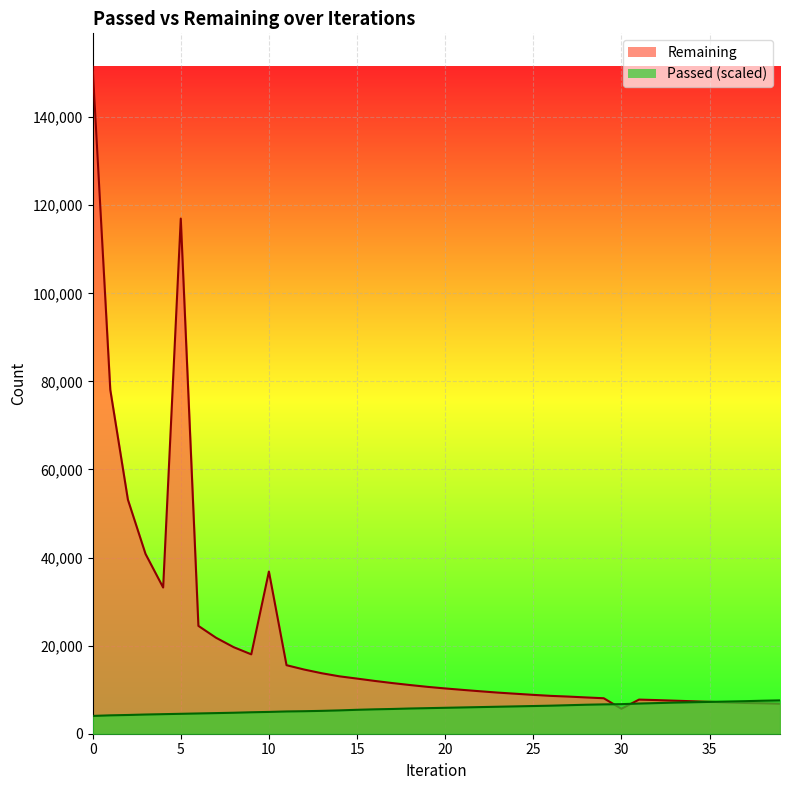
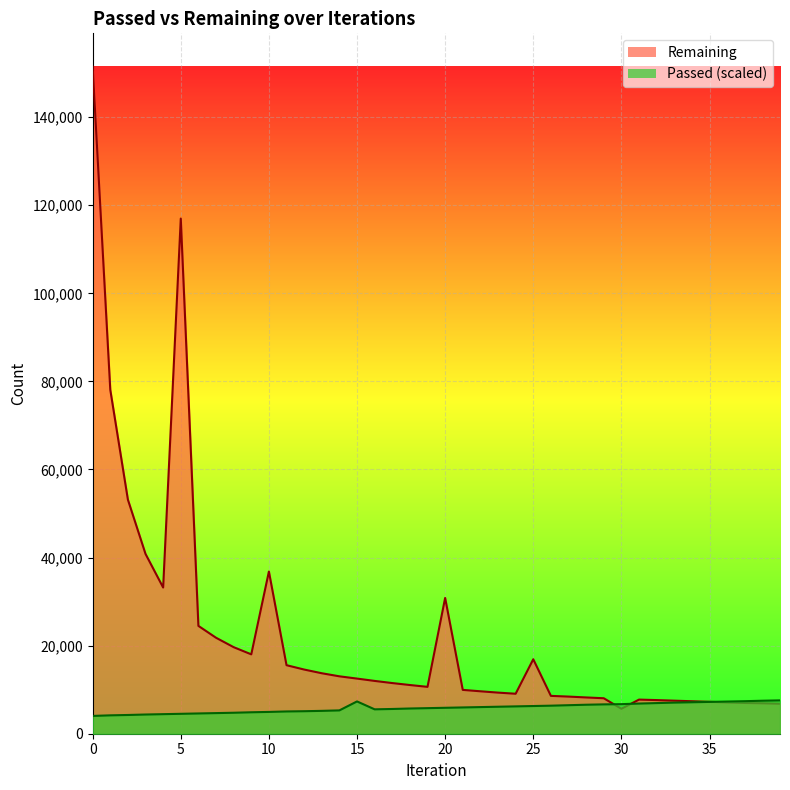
Passed (scaled), 15: 5,000 -> 7,000
Remaining, 20: 10,000 -> 31,000
Remaining, 25: 9,000 -> 17,000
